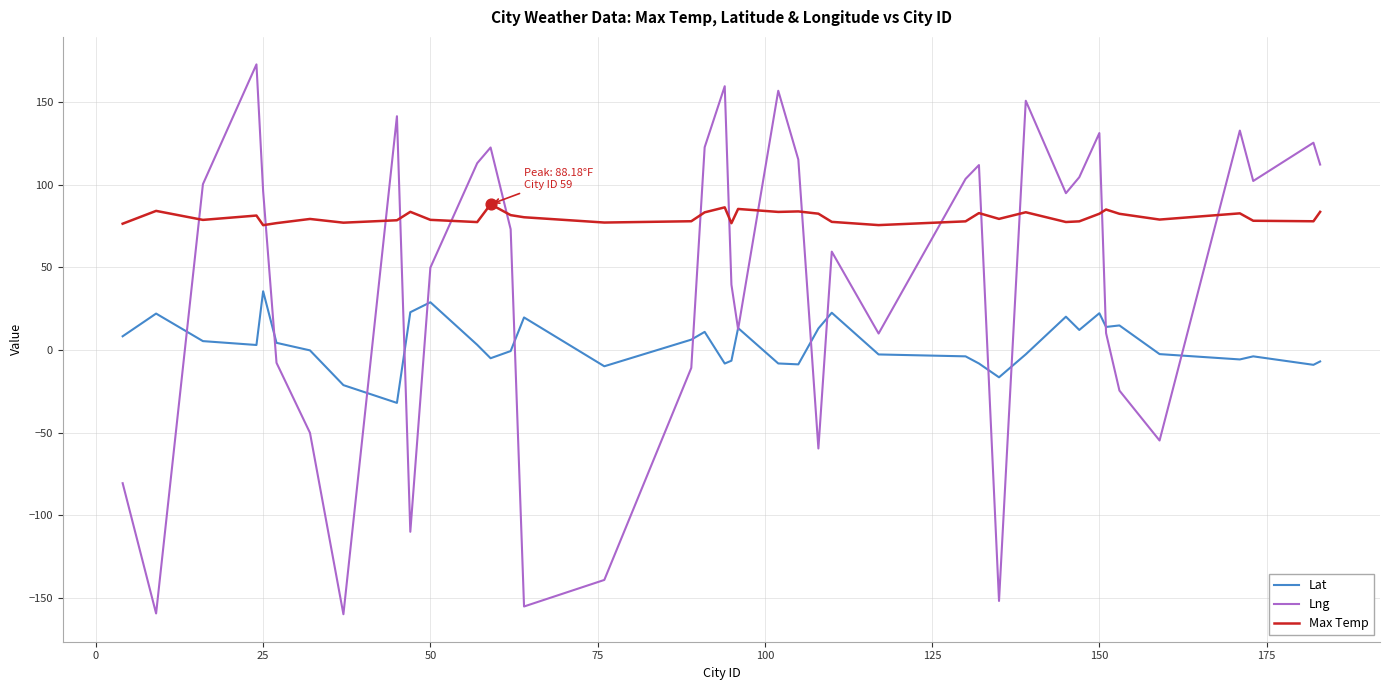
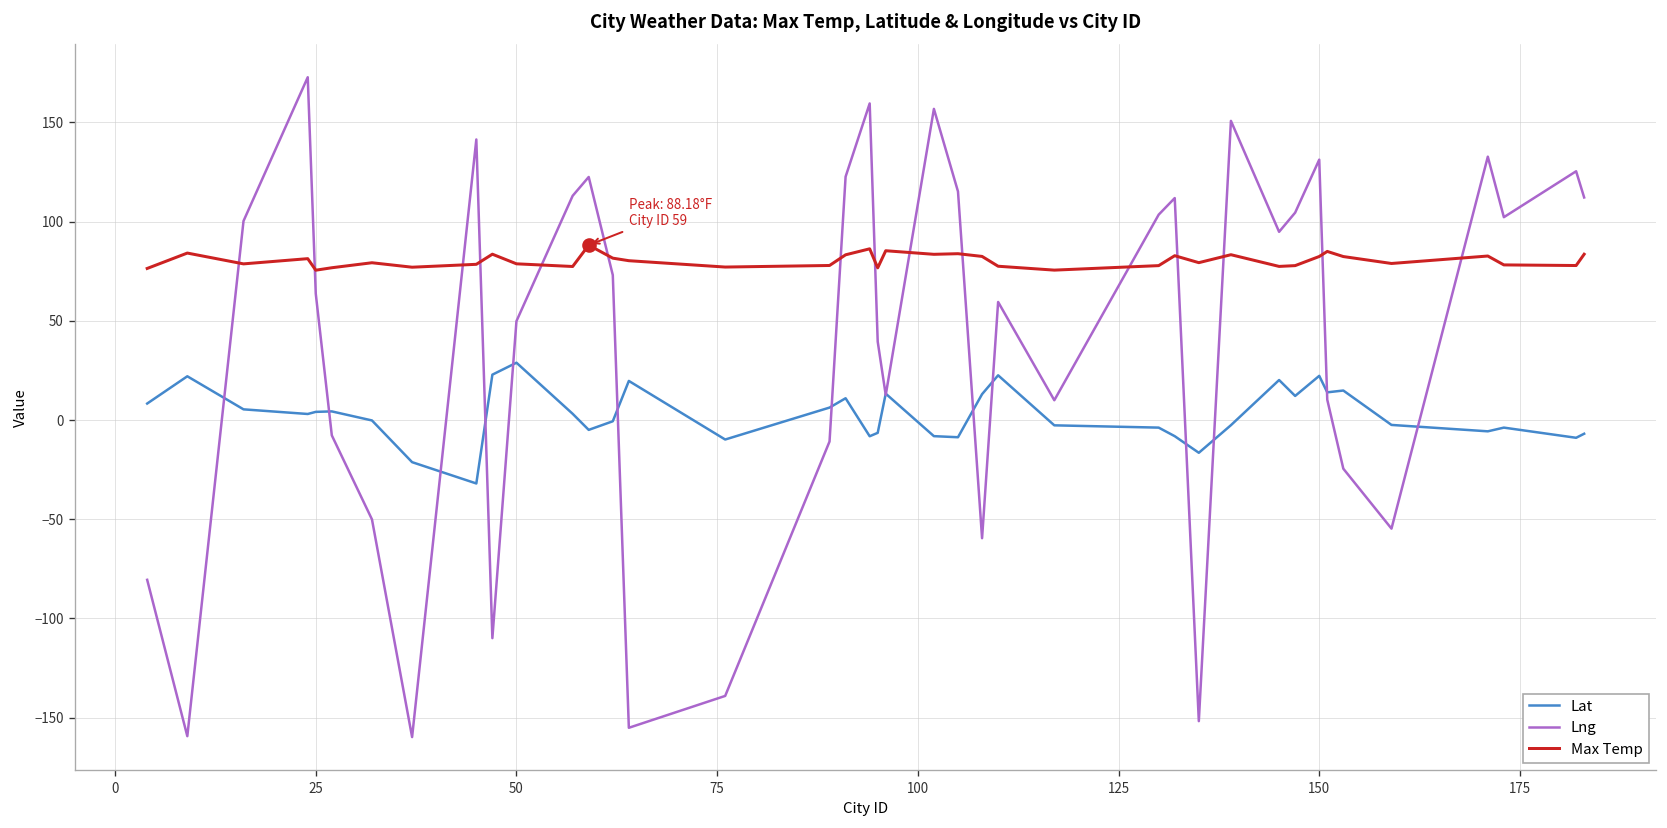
Lat, 25: 36 -> 4
Lng, 25: 96 -> 64
